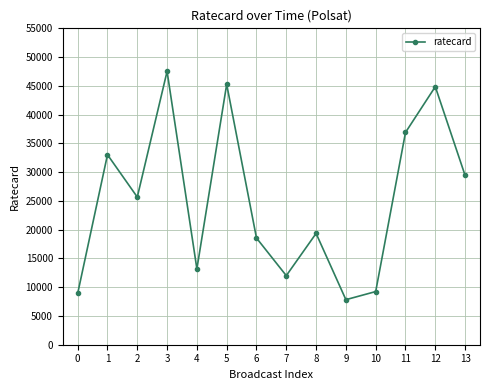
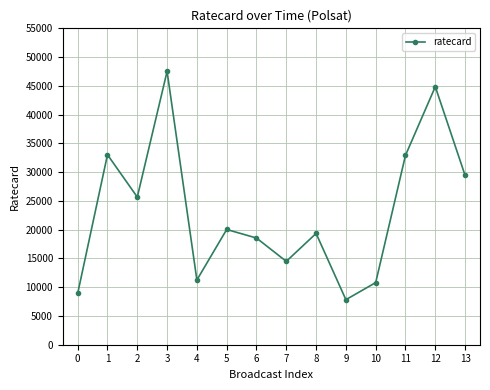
4: 13000 -> 11000
5: 45000 -> 20000
7: 12000 -> 14000
10: 9000 -> 11000
11: 37000 -> 33000
